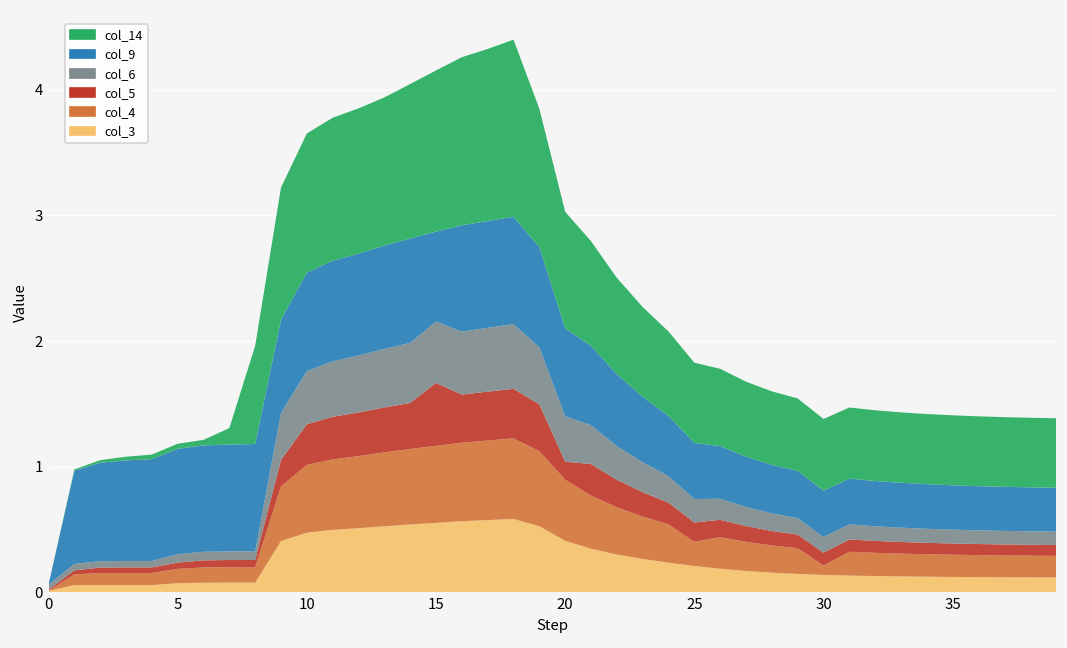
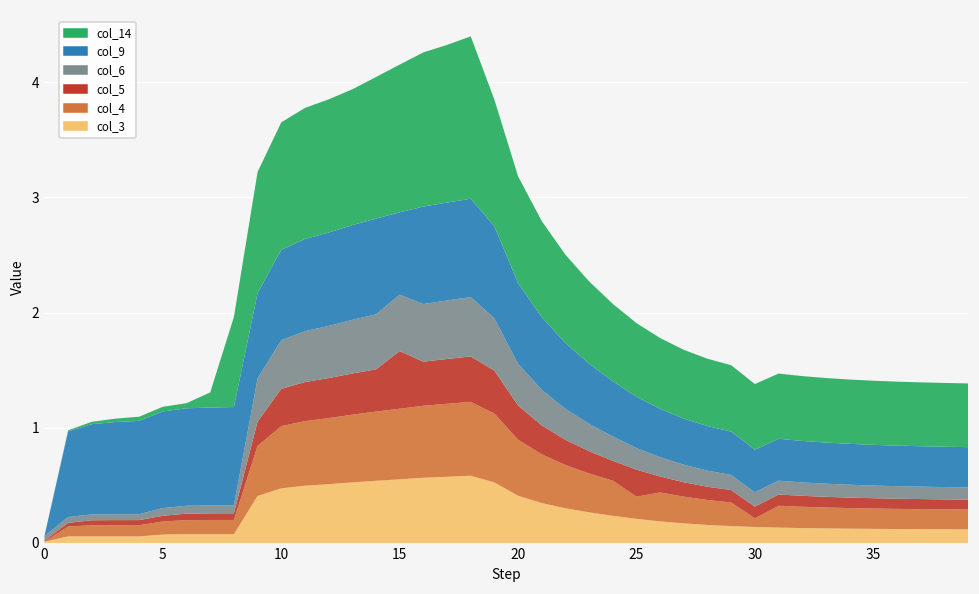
col_5, 20: 0.14 -> 0.30
col_5, 25: 0.15 -> 0.23
